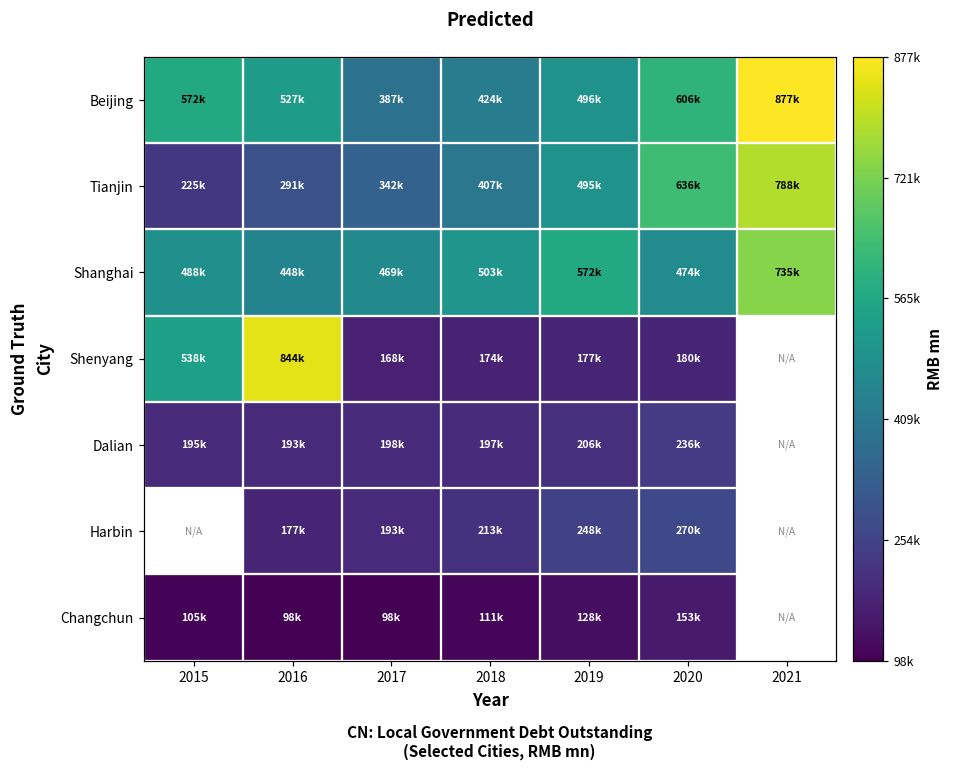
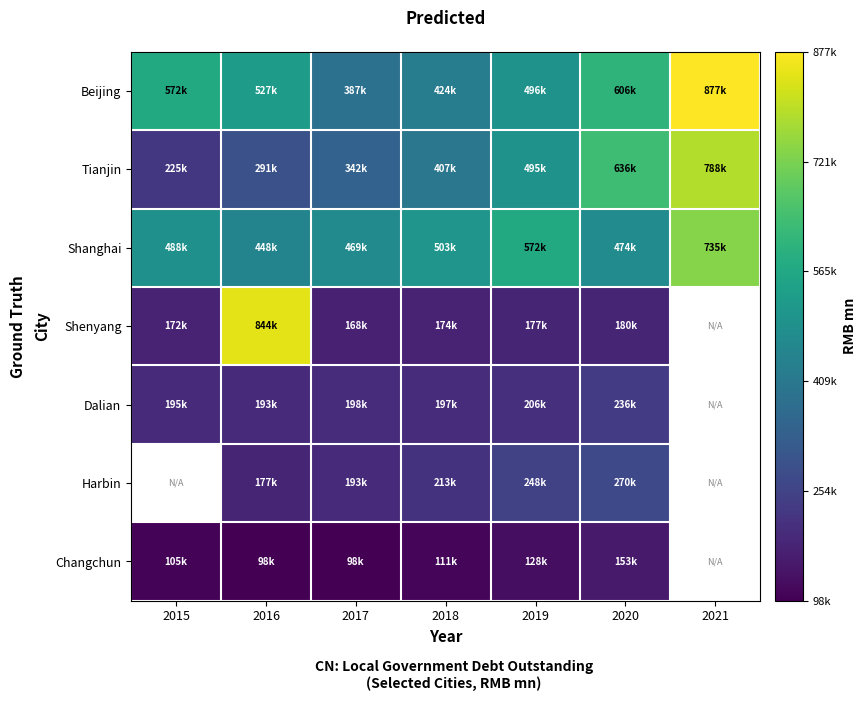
Shenyang, 2015: 538k -> 172k
